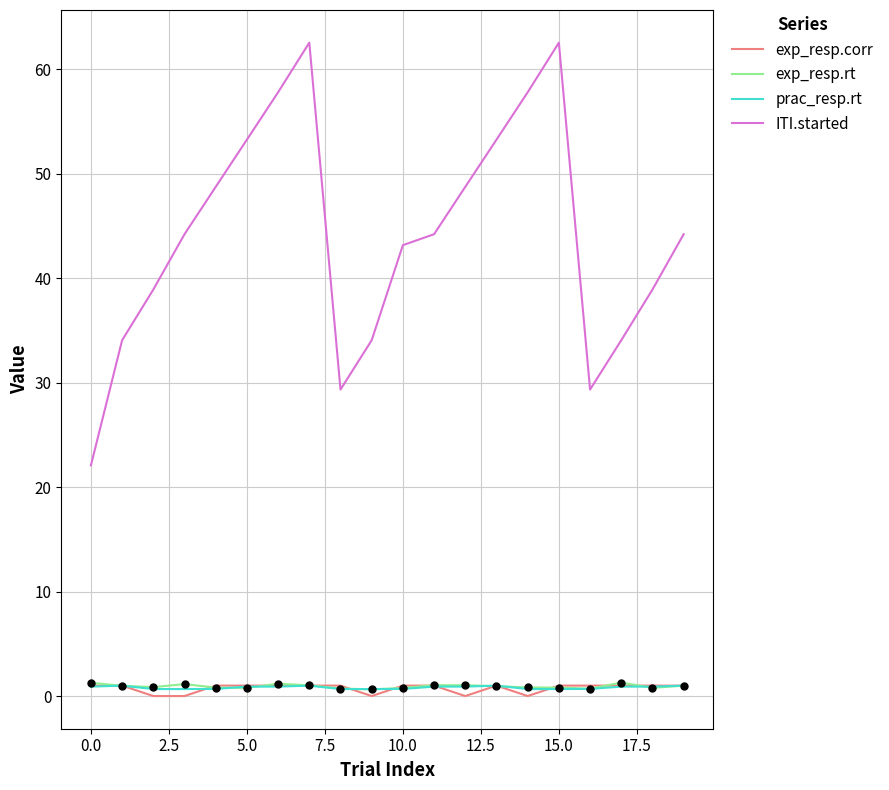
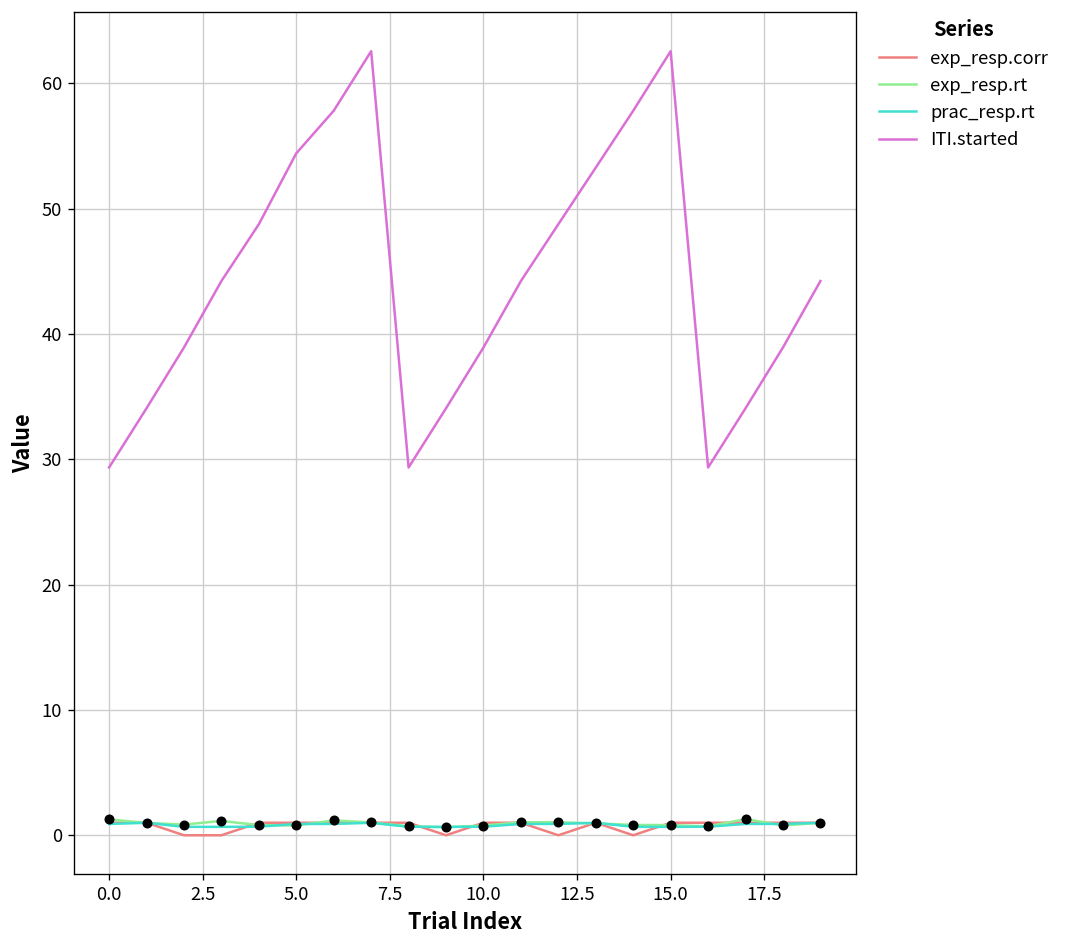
ITI.started, 0.0: 22.1 -> 29.3
ITI.started, 5.0: 53.3 -> 54.4
ITI.started, 10.0: 43.2 -> 38.9
